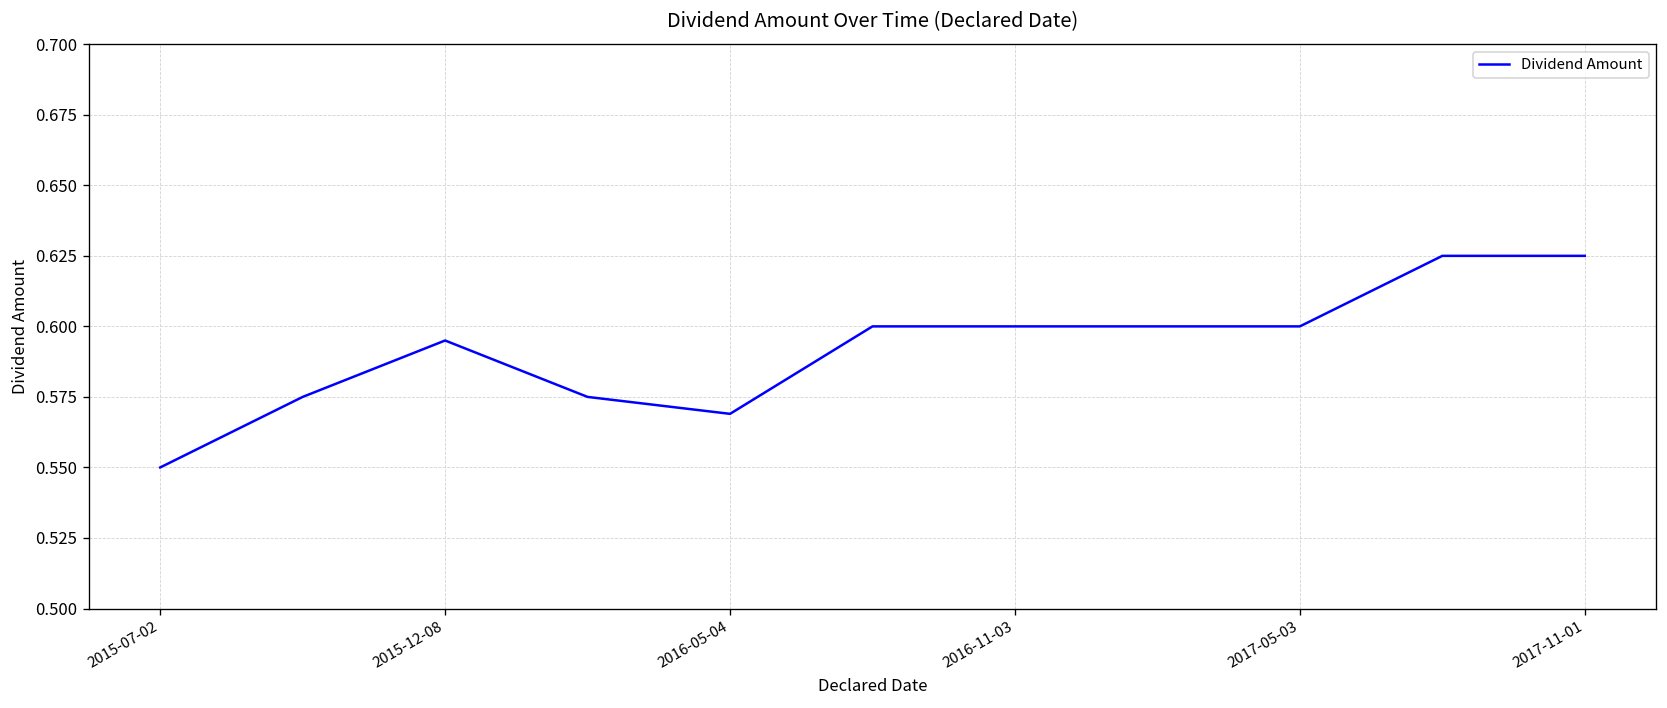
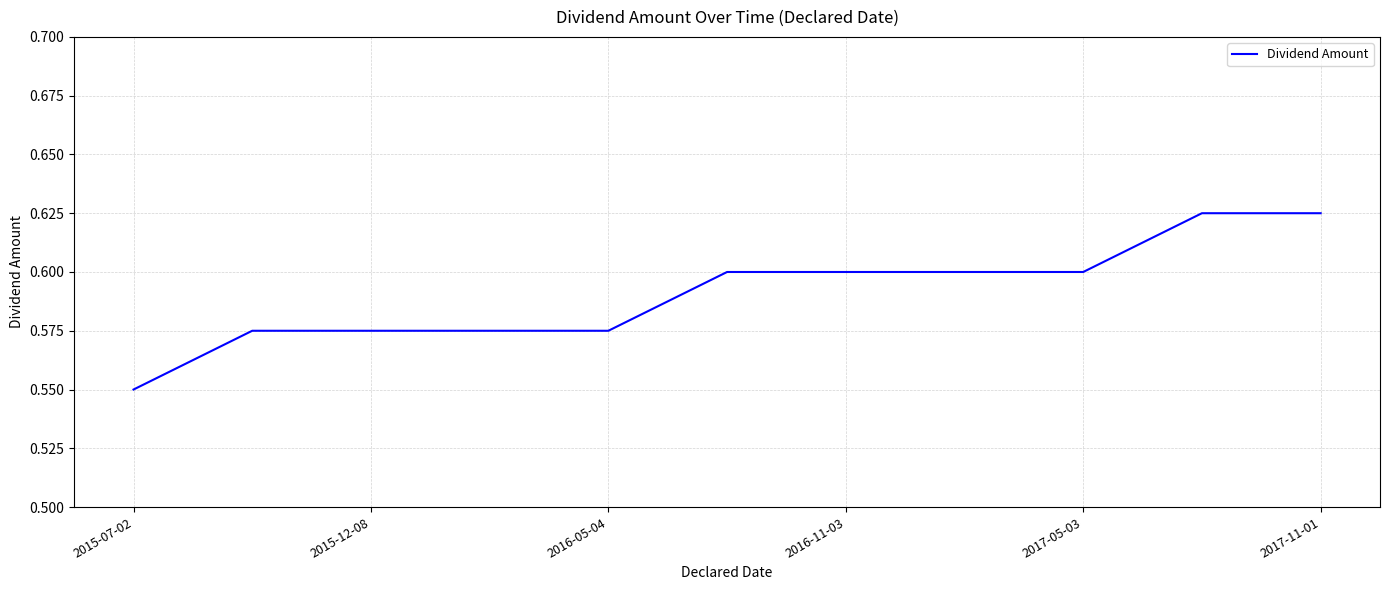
2015-12-08: 0.595 -> 0.575
2016-05-04: 0.569 -> 0.575
